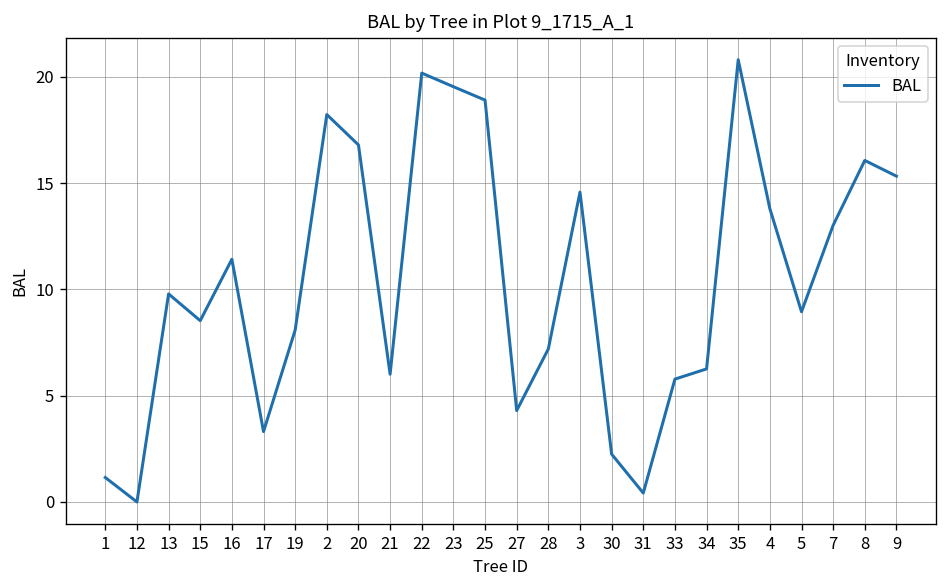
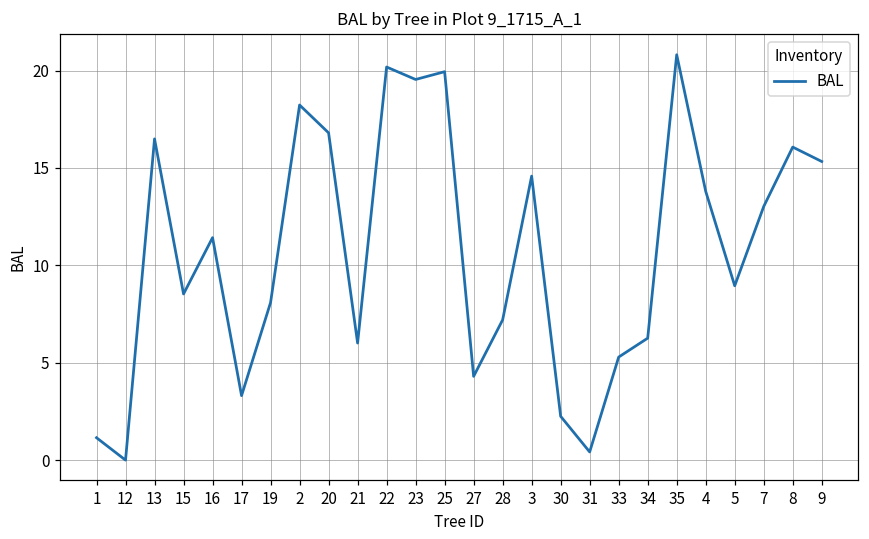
13: 9.8 -> 16.5
25: 18.9 -> 19.9
33: 5.8 -> 5.3
